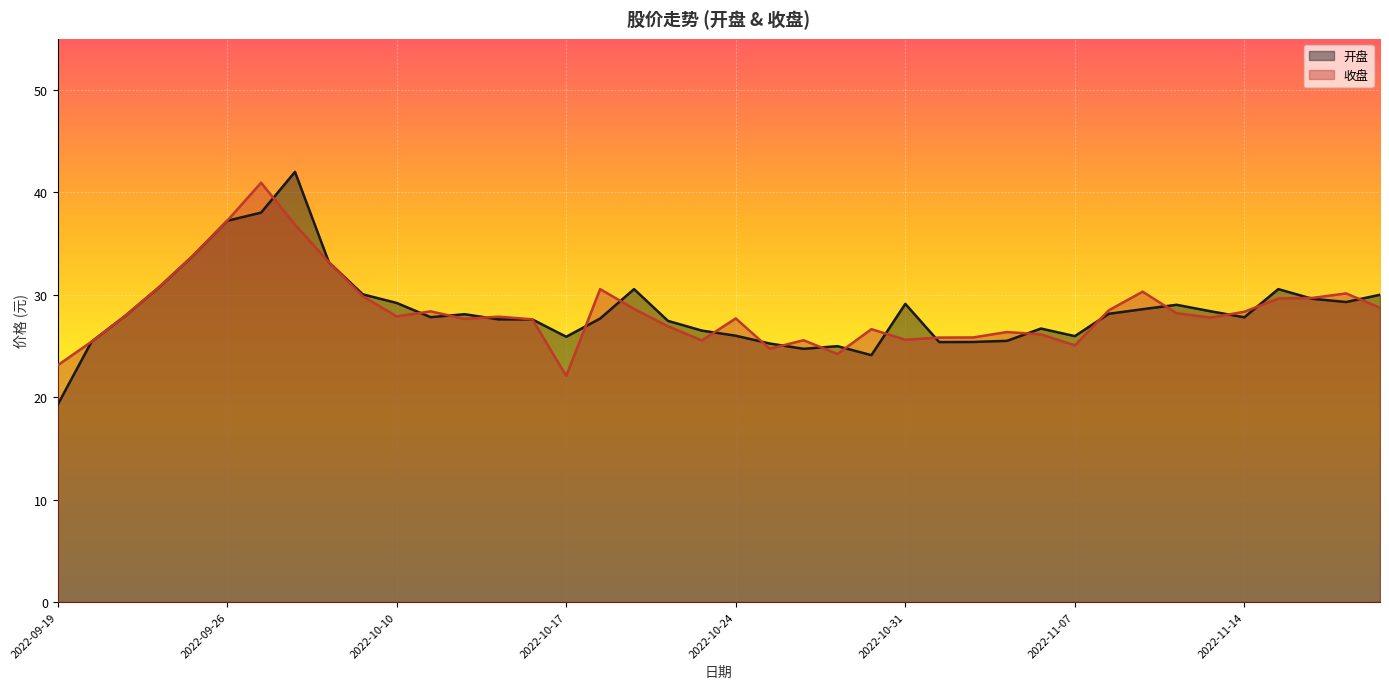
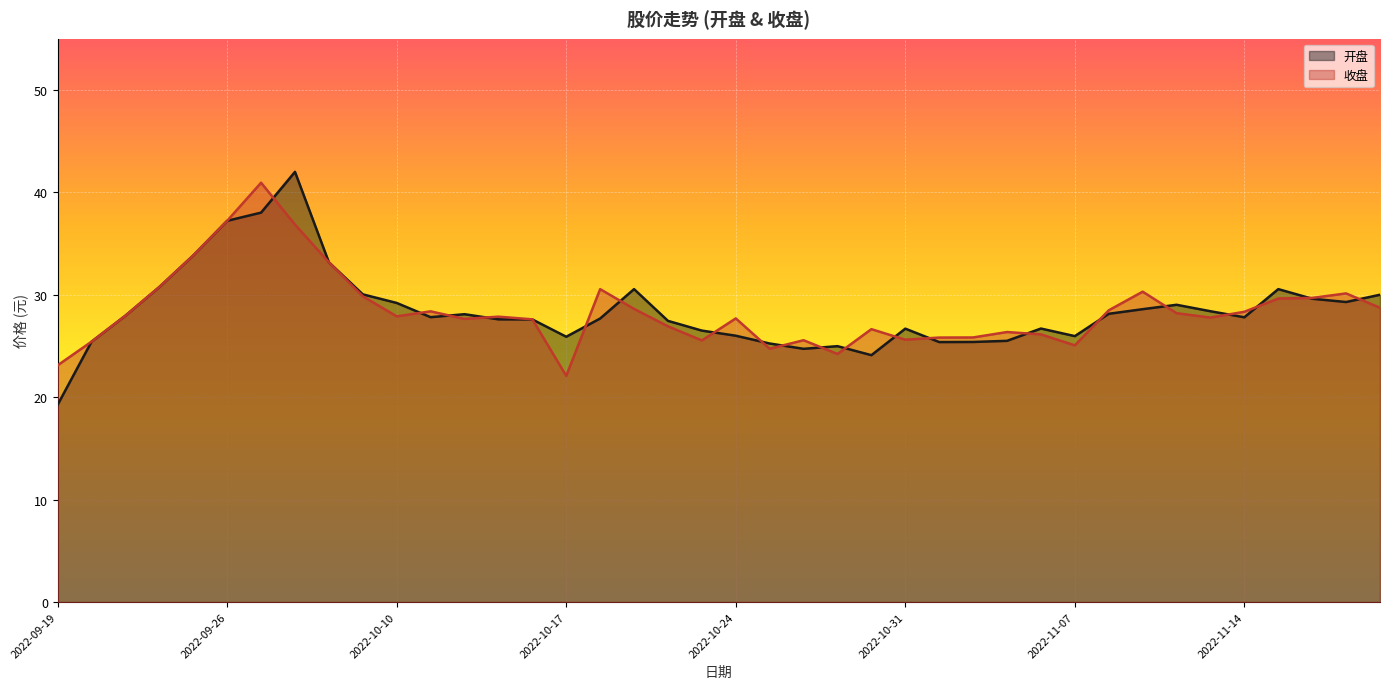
开盘, 2022-10-31: 29.1 -> 26.7
